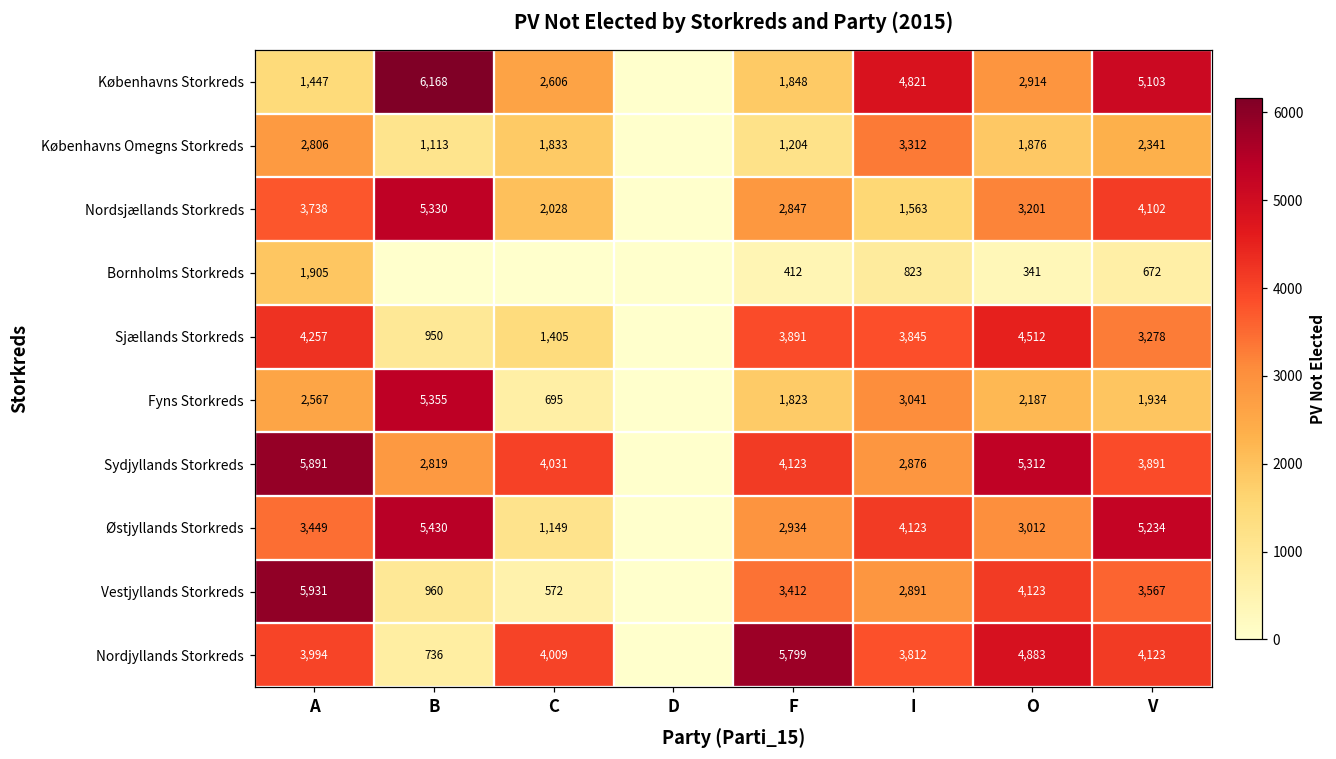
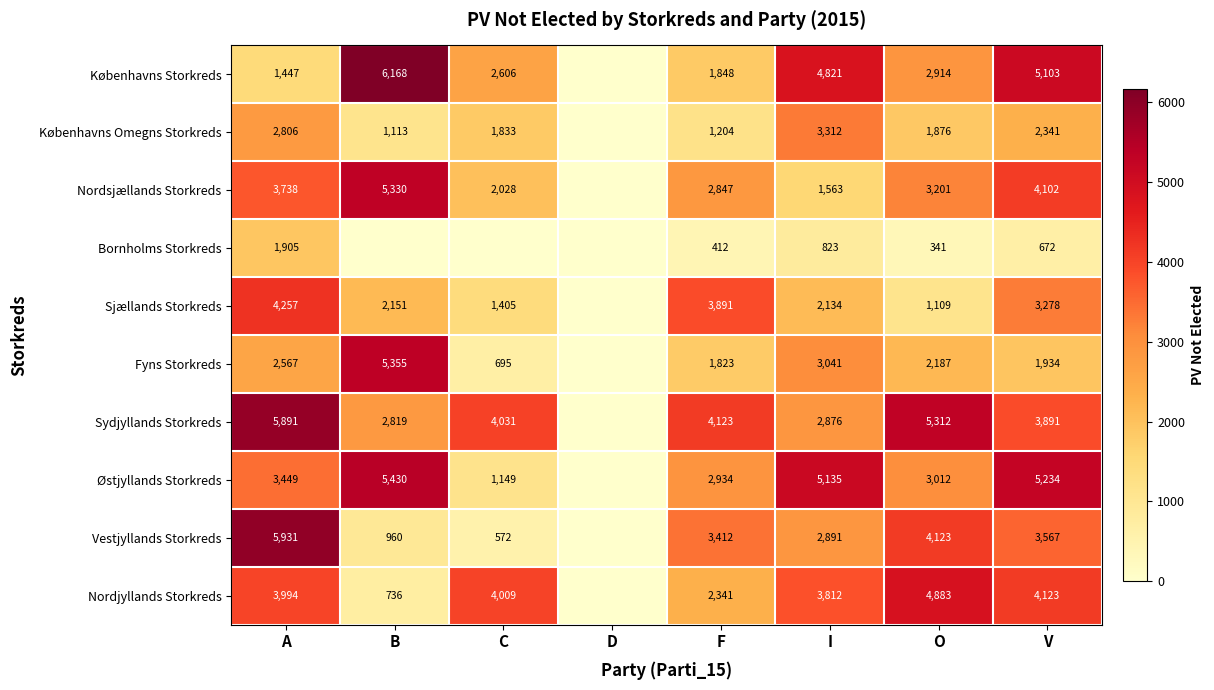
Sjællands Storkreds, B: 950 -> 2,151
Sjællands Storkreds, I: 3,845 -> 2,134
Sjællands Storkreds, O: 4,512 -> 1,109
Østjyllands Storkreds, I: 4,123 -> 5,135
Nordjyllands Storkreds, F: 5,799 -> 2,341
